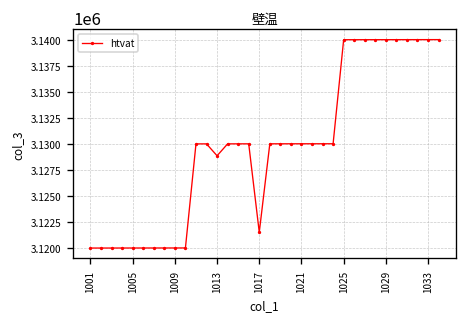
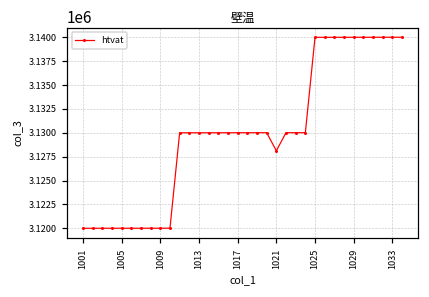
1013: 3129000 -> 3130000
1017: 3122000 -> 3130000
1021: 3130000 -> 3128000
